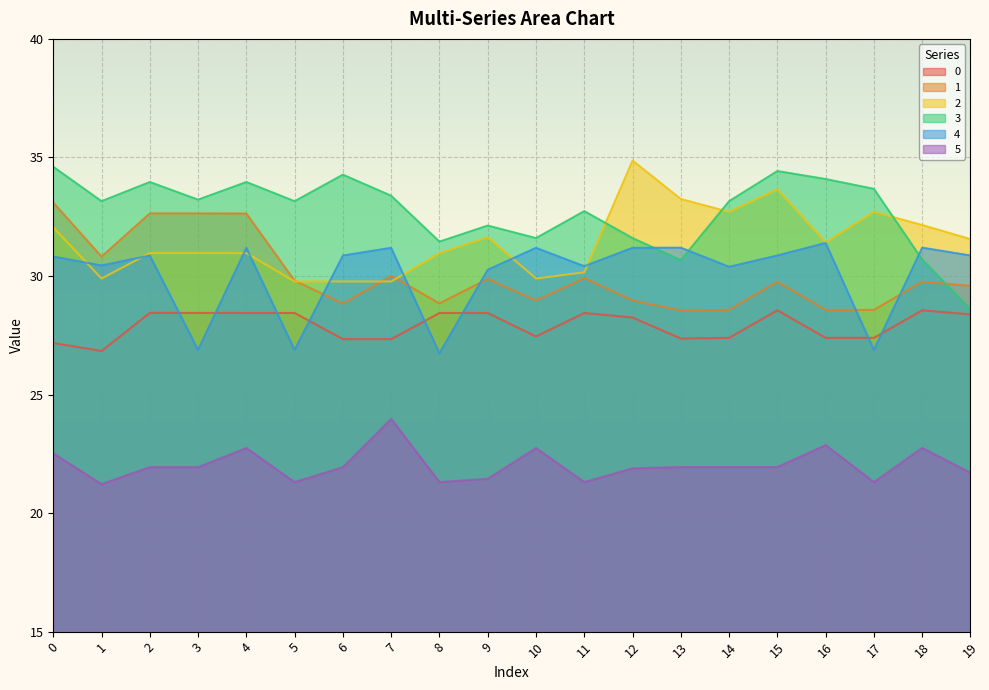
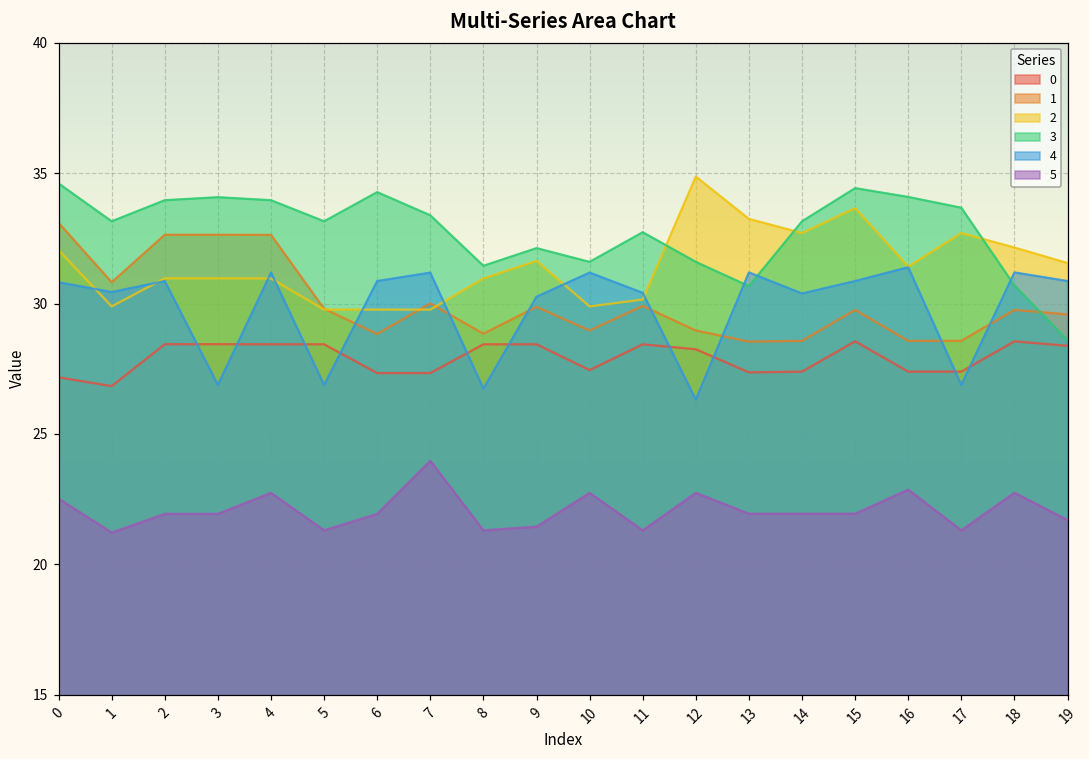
3, 3: 33.2 -> 34.1
4, 12: 31.2 -> 26.3
5, 12: 21.9 -> 22.7
